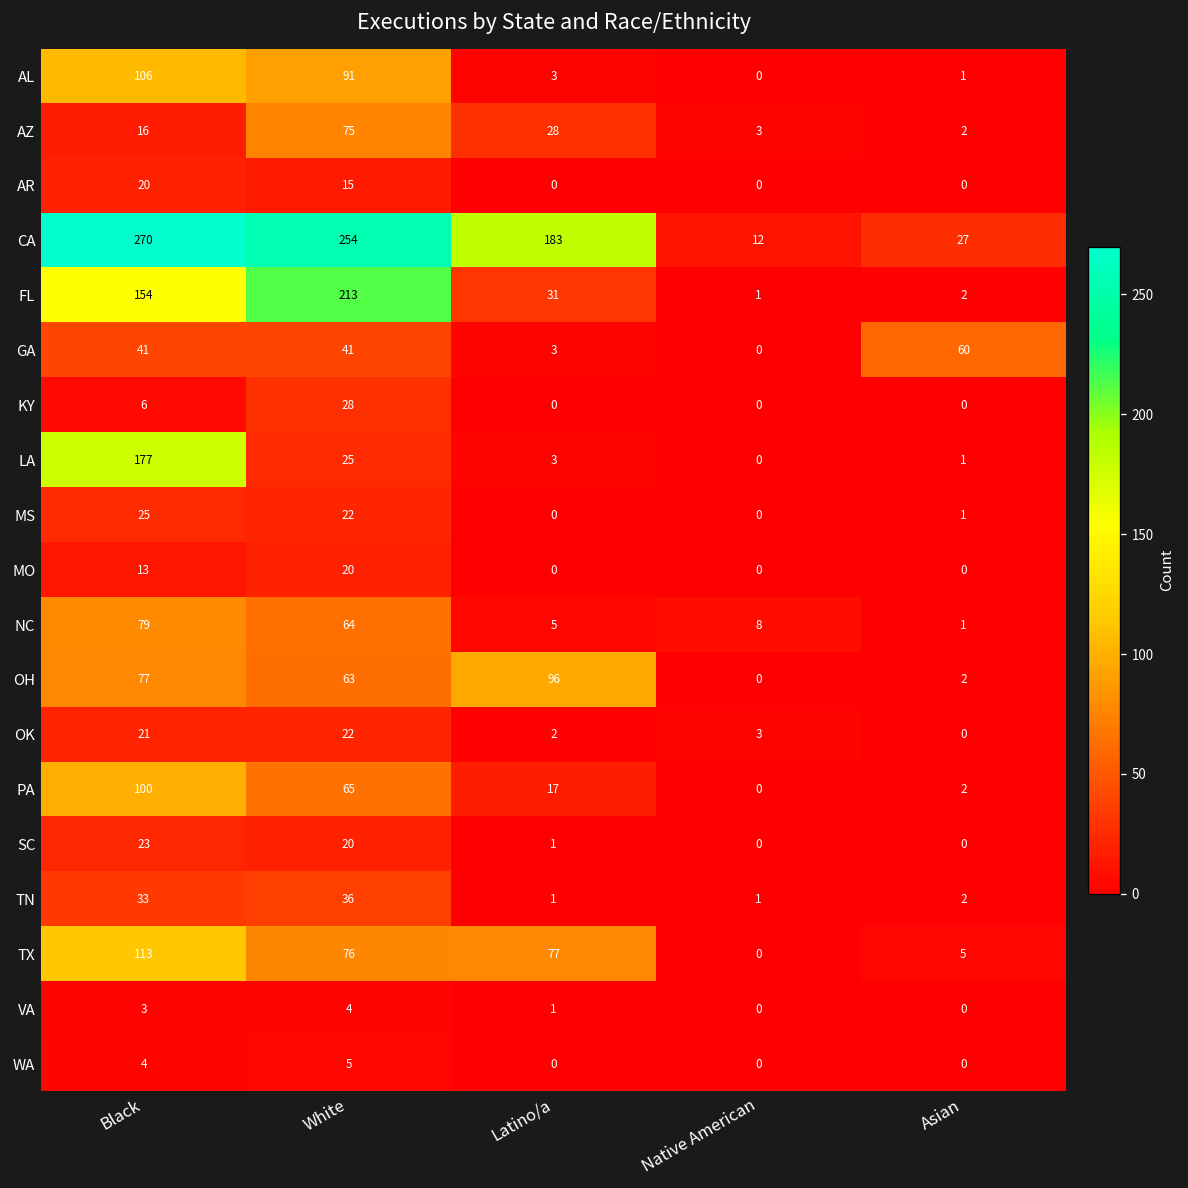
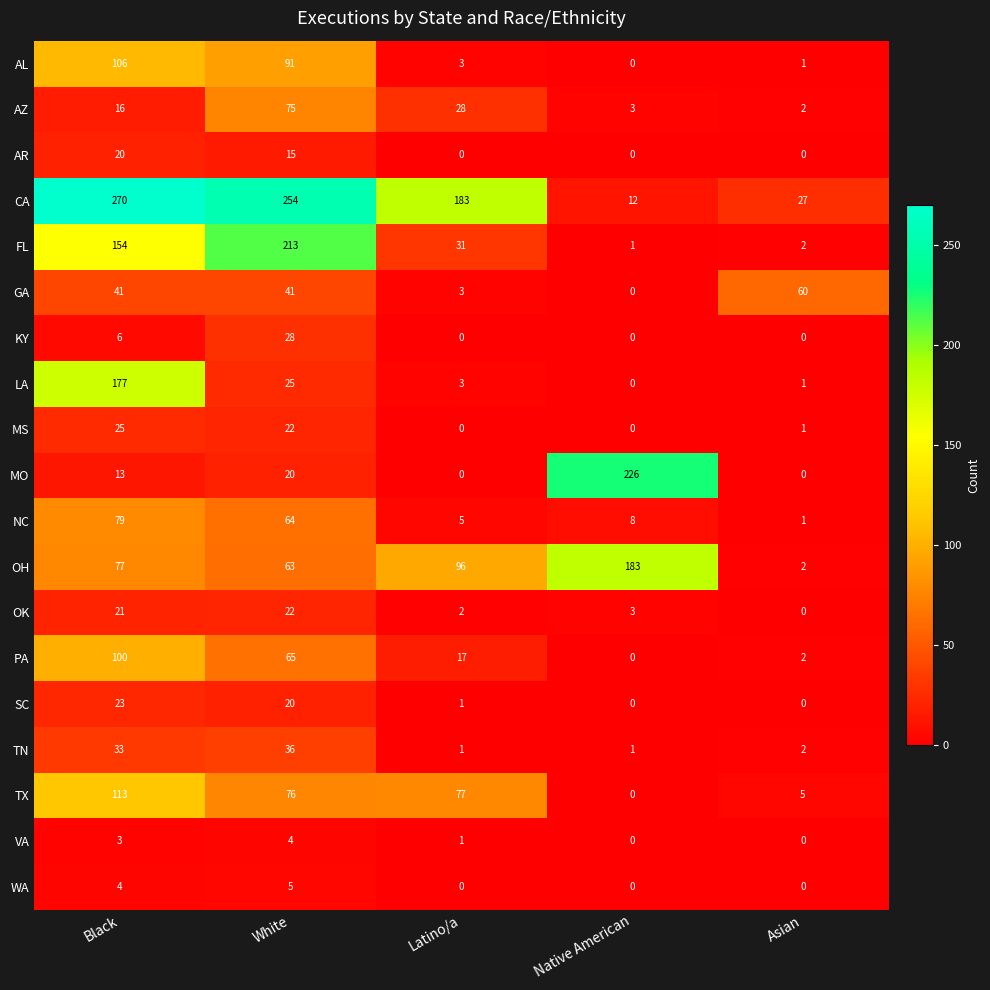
MO, Native American: 0 -> 226
OH, Native American: 0 -> 183
